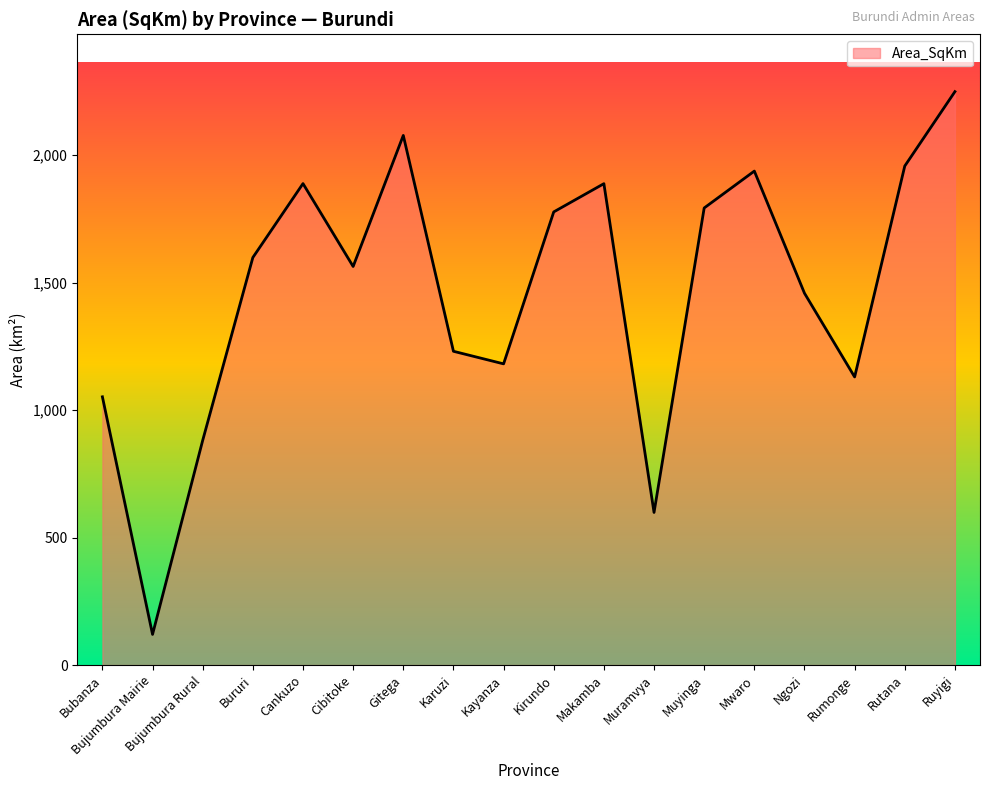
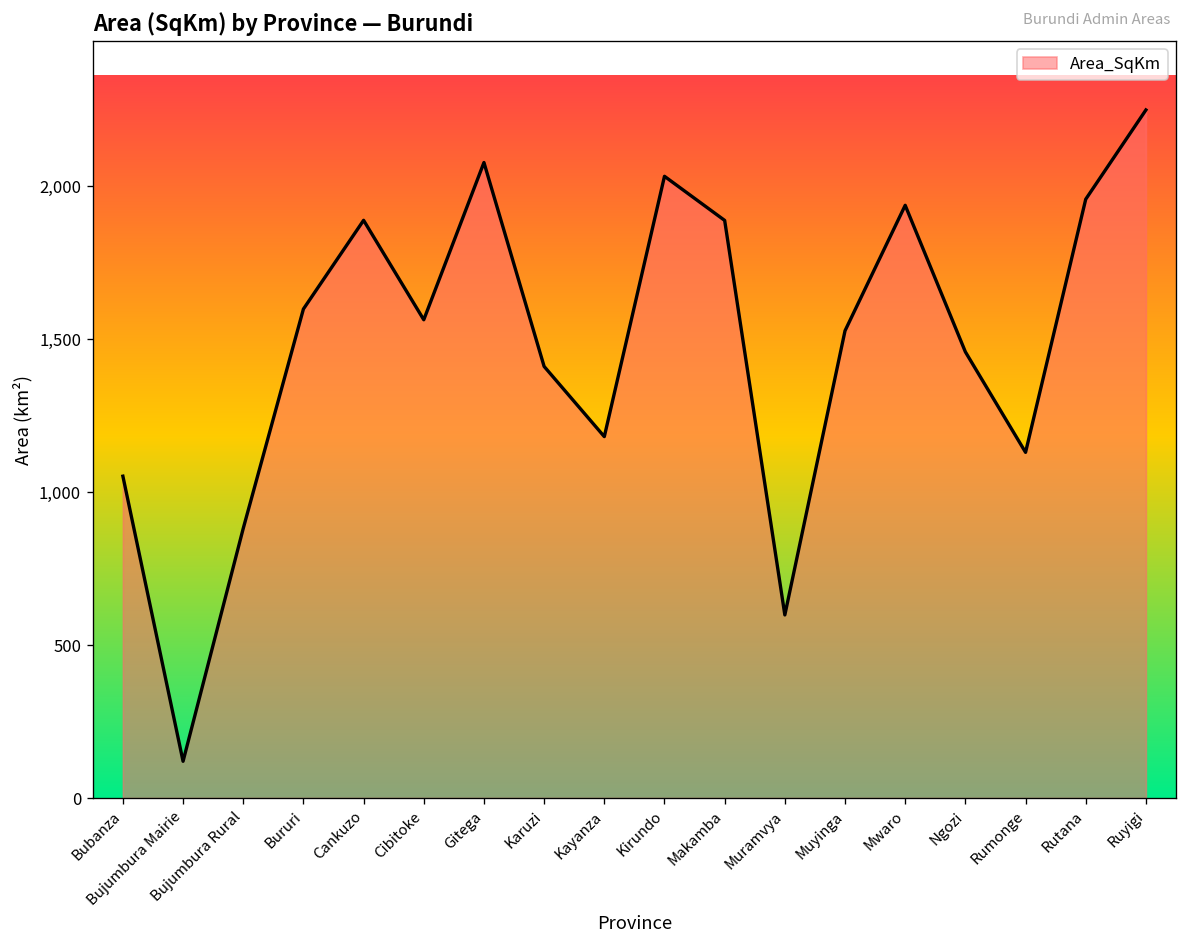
Karuzi: 1,230 -> 1,410
Kirundo: 1,780 -> 2,030
Muyinga: 1,790 -> 1,530
